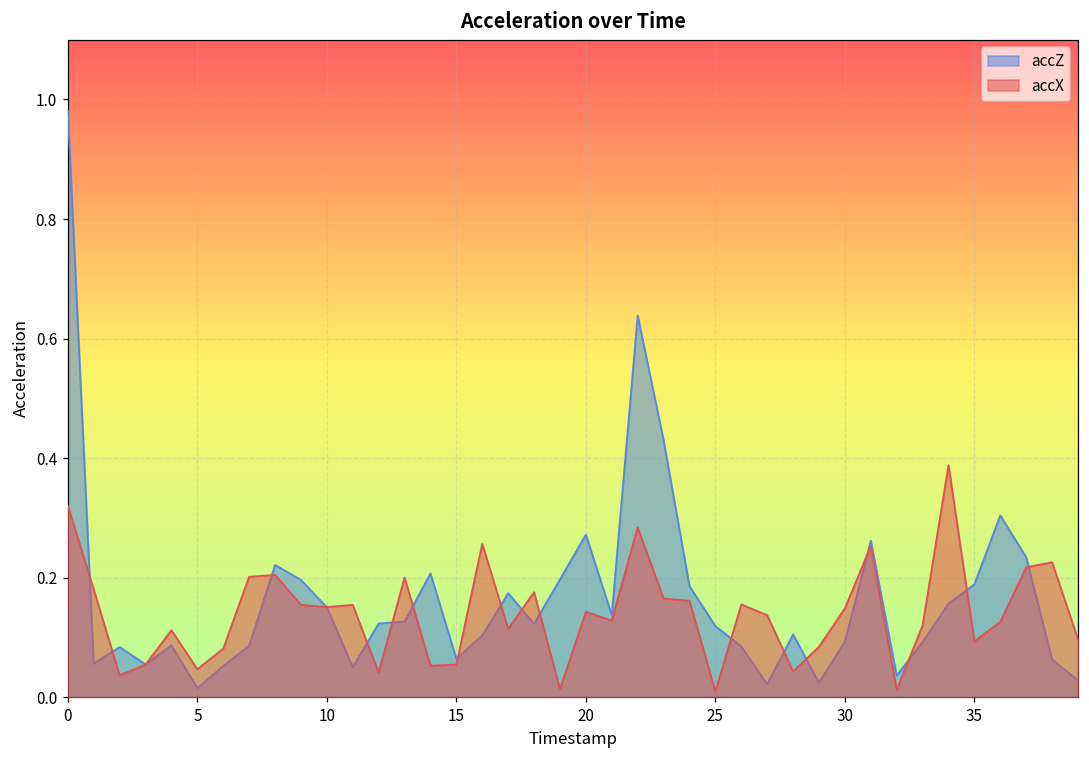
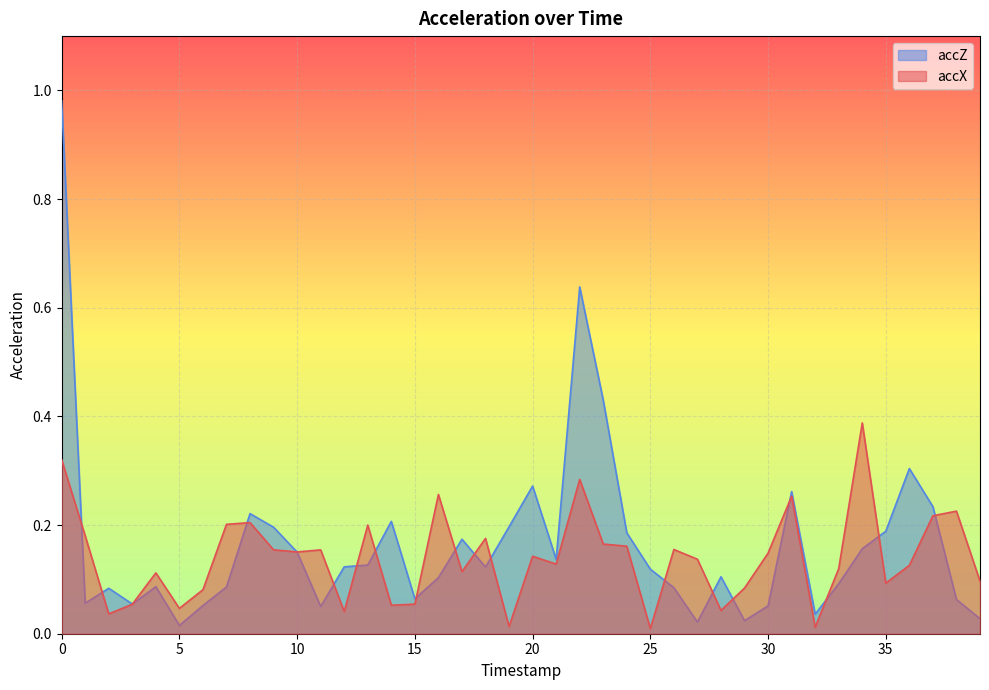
accZ, 30: 0.09 -> 0.05
